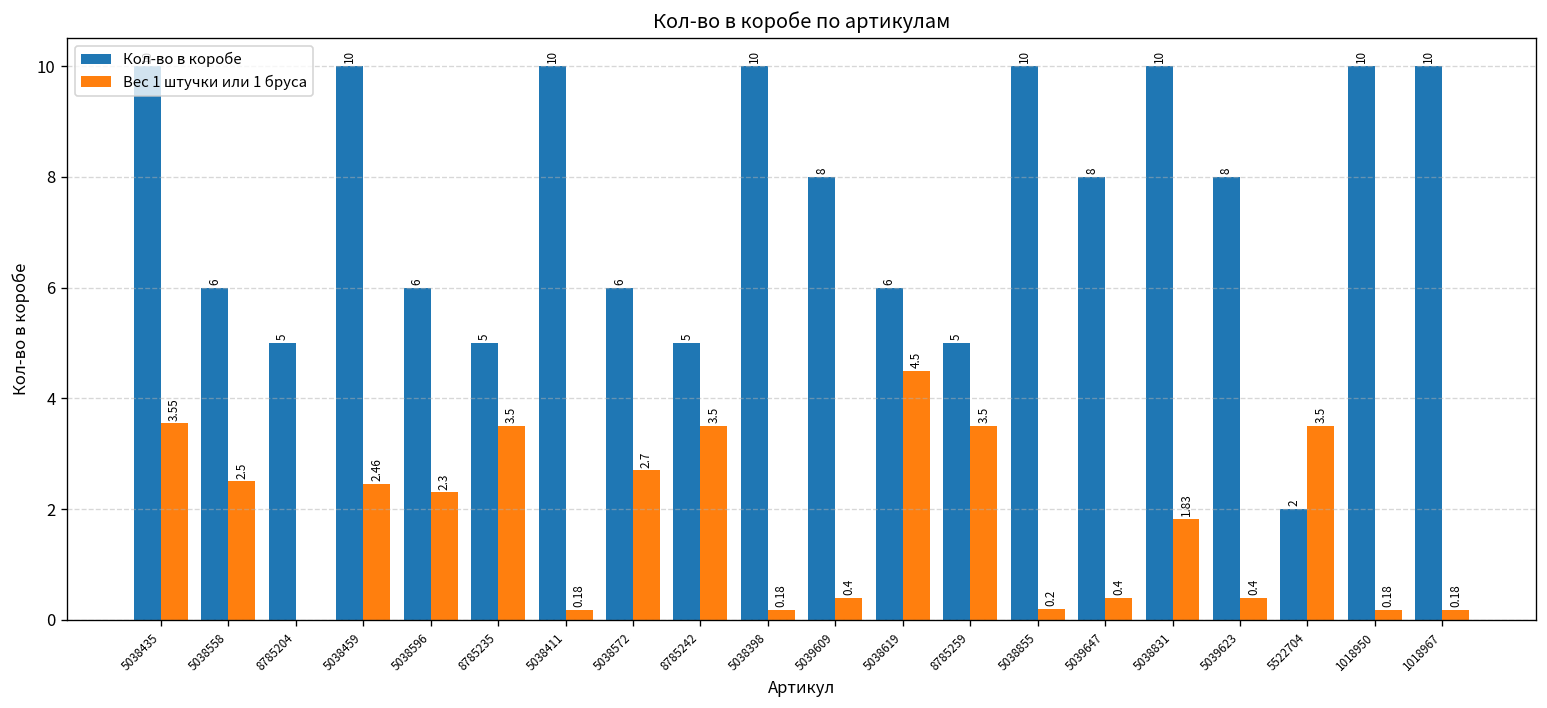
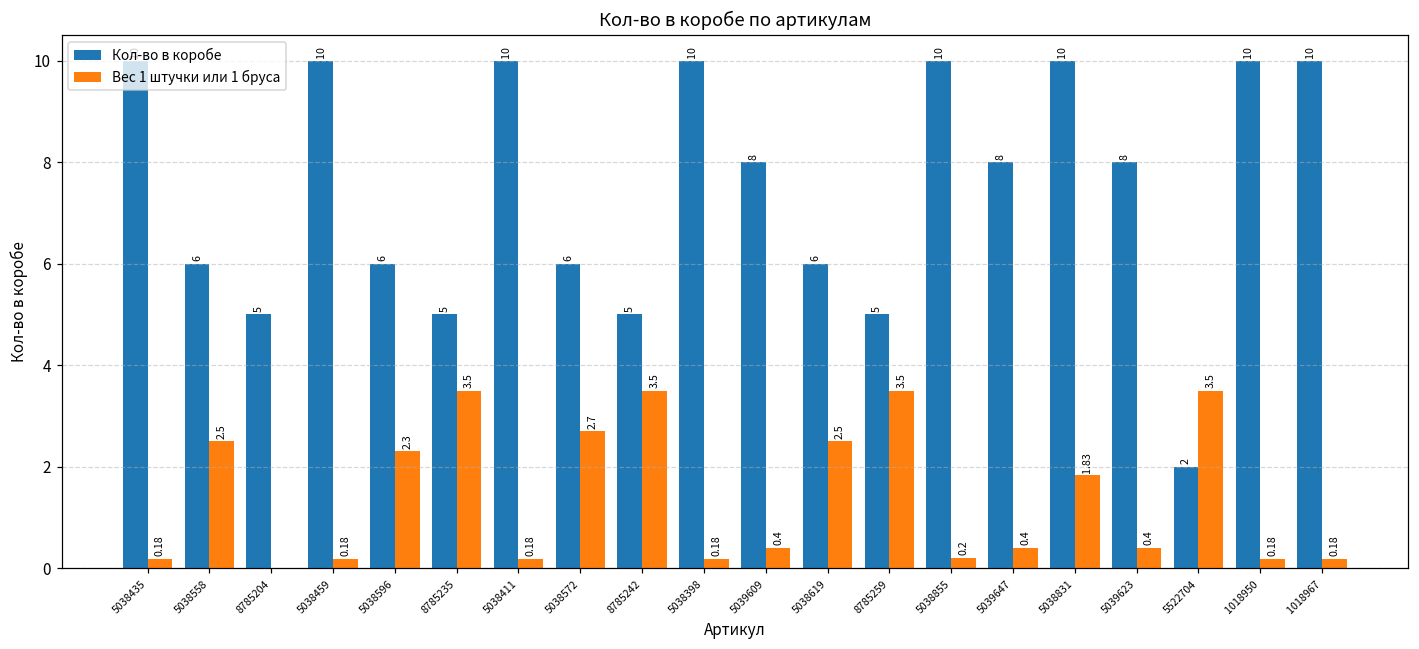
Вес 1 штучки или 1 бруса, 5038435: 3.55 -> 0.18
Вес 1 штучки или 1 бруса, 5038459: 2.46 -> 0.18
Вес 1 штучки или 1 бруса, 5038619: 4.5 -> 2.5
